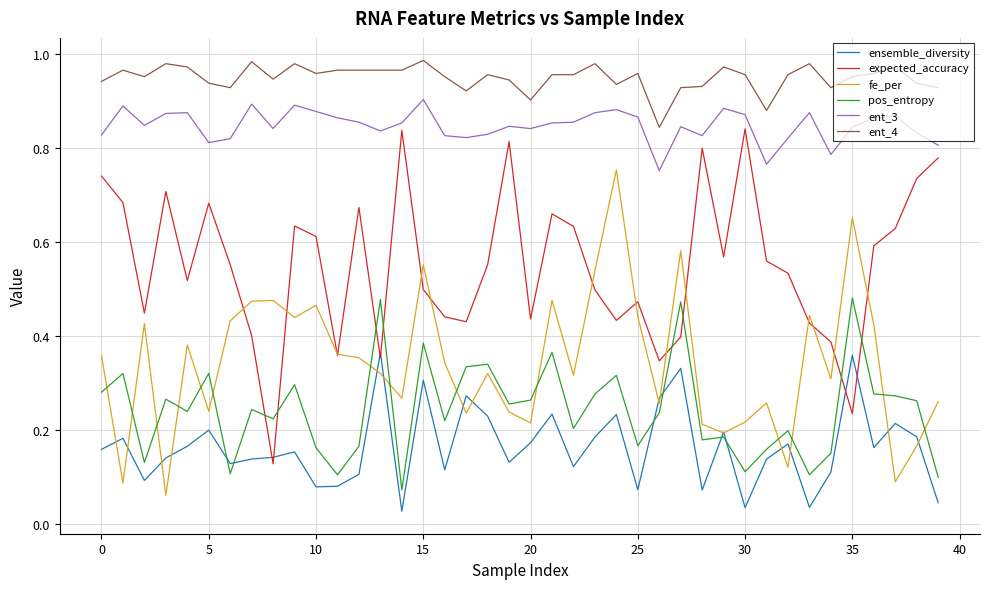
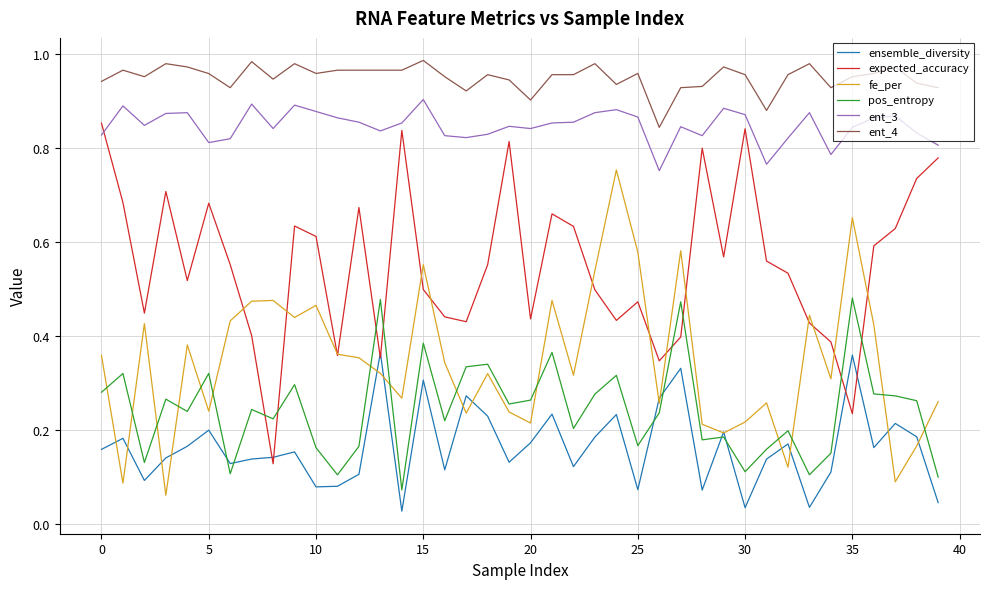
expected_accuracy, 0: 0.74 -> 0.85
ent_4, 5: 0.94 -> 0.96
fe_per, 25: 0.44 -> 0.58
